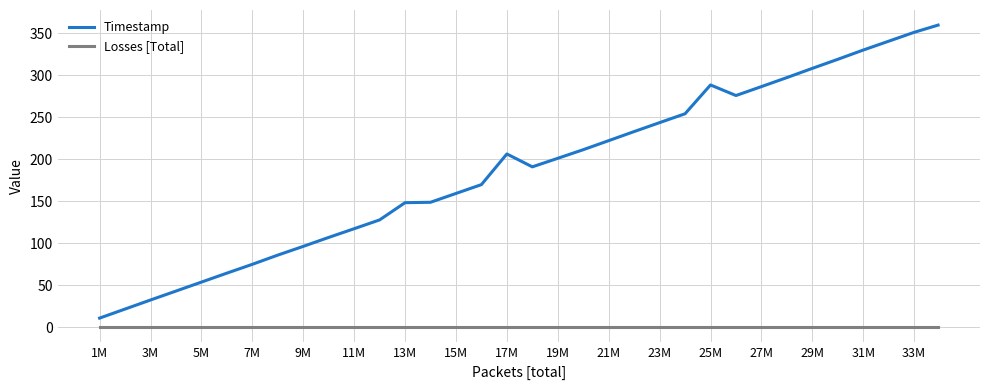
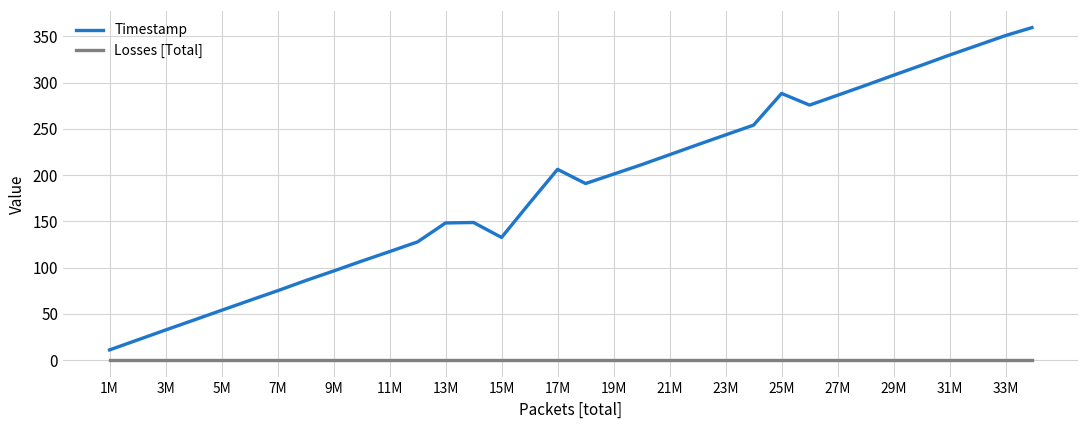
Timestamp, 15M: 160 -> 130
